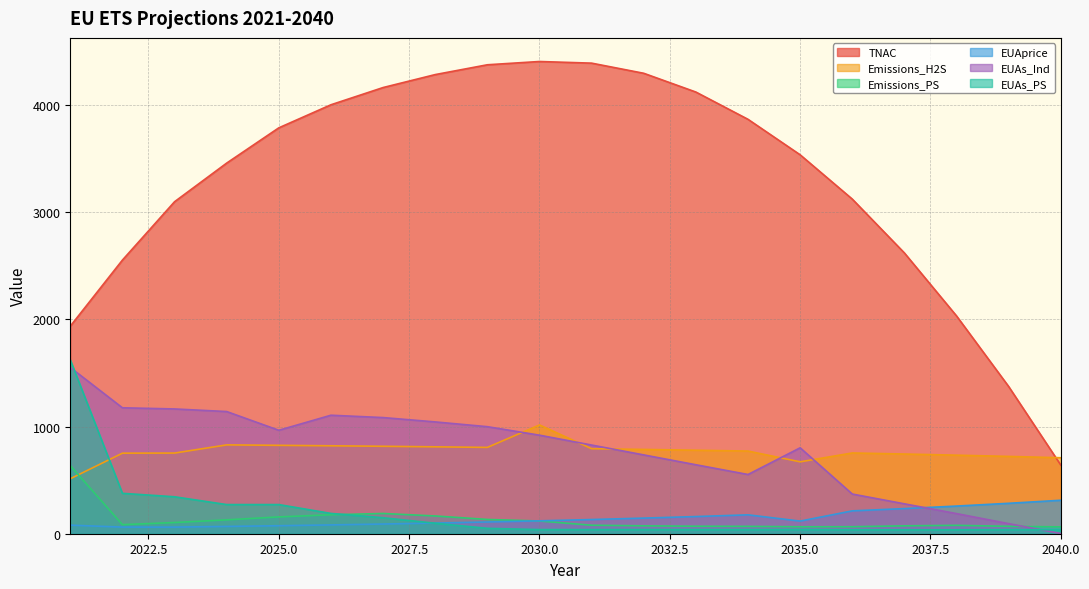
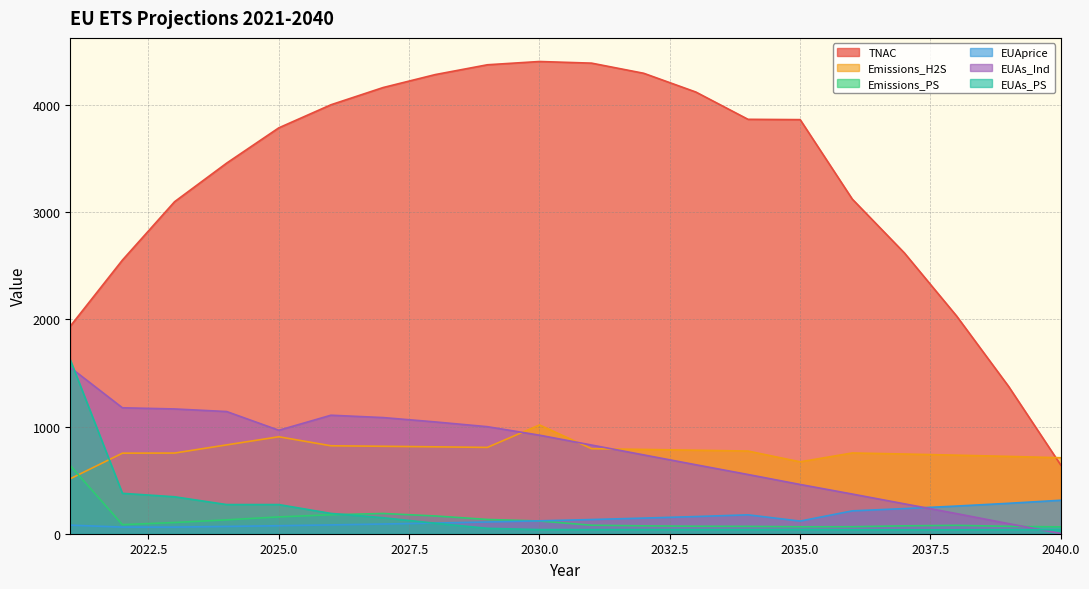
Emissions_H2S, 2025.0: 820 -> 900
TNAC, 2035.0: 3540 -> 3860
EUAs_Ind, 2035.0: 800 -> 460
